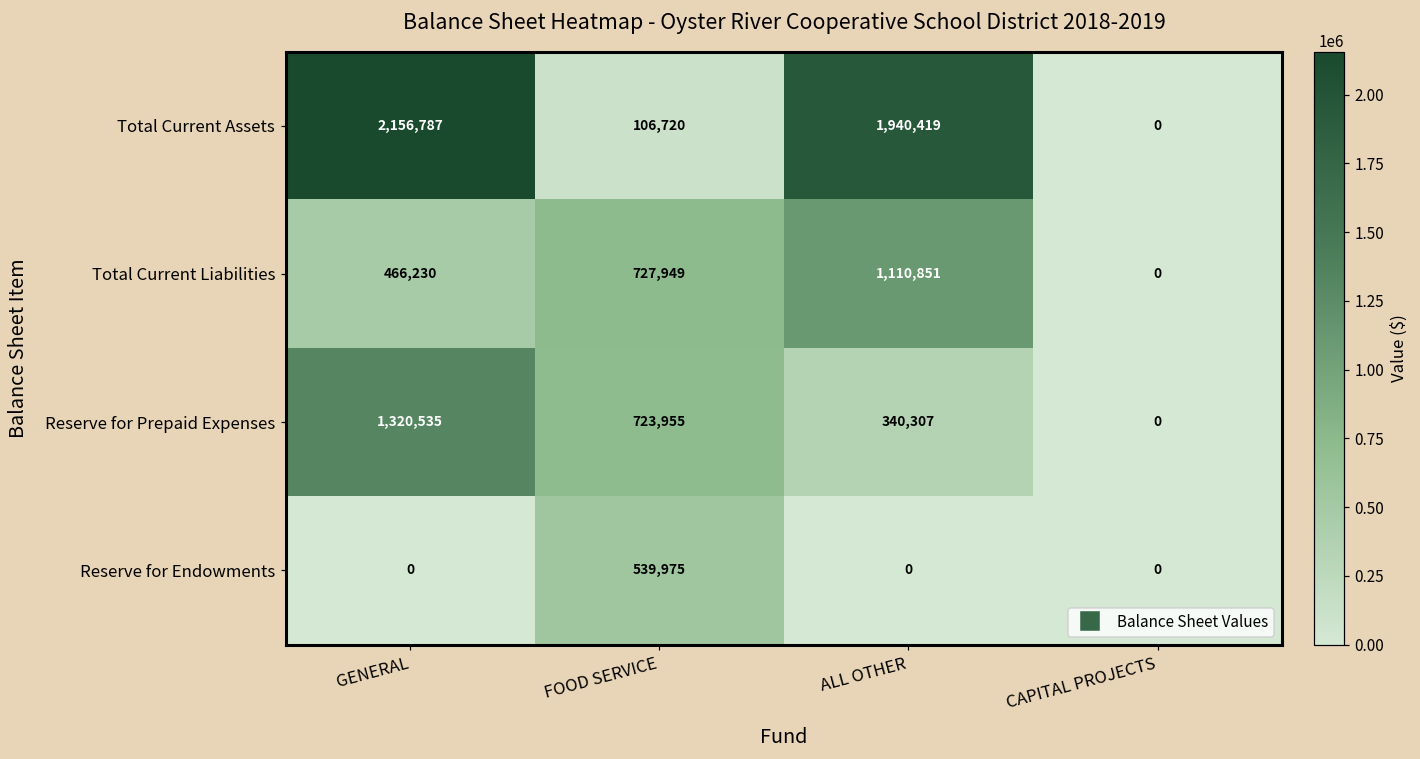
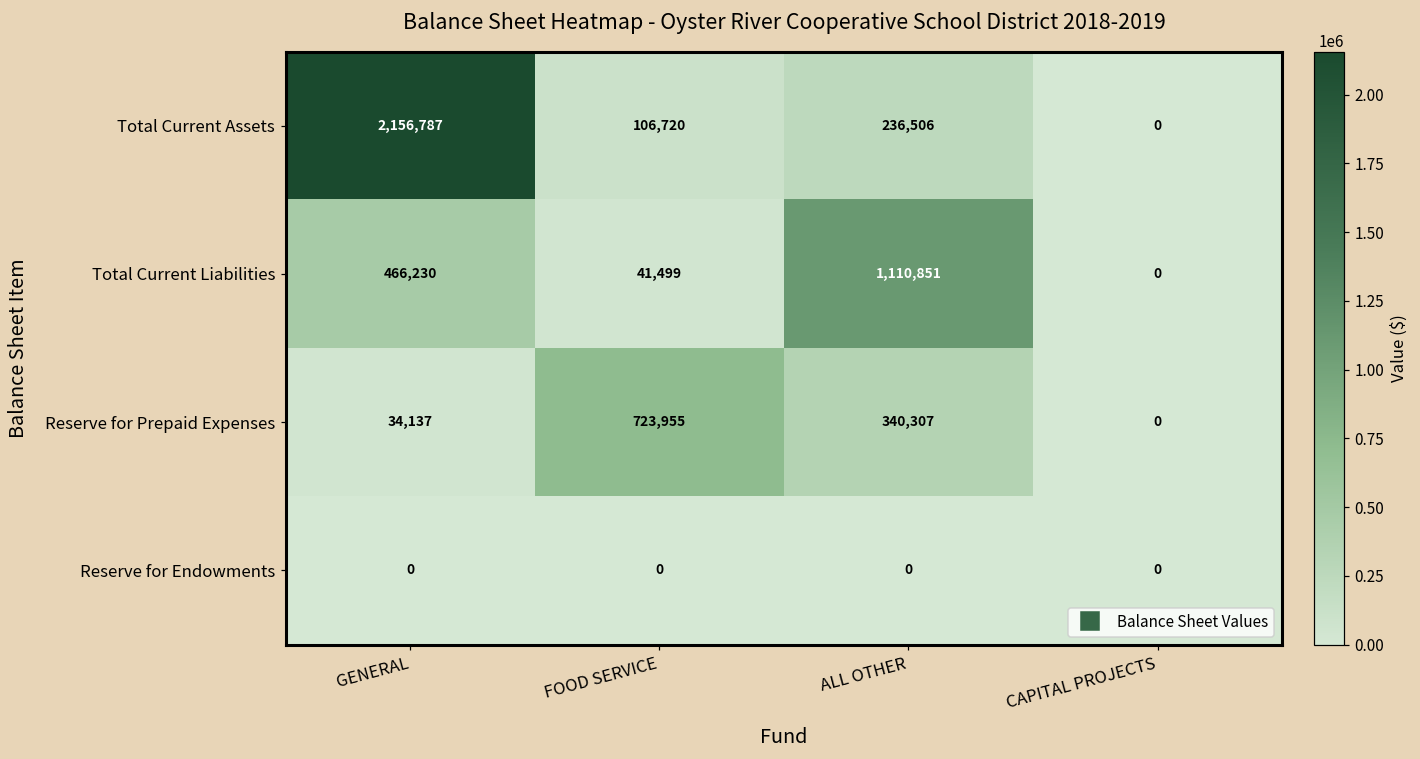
Total Current Assets, ALL OTHER: 1,940,419 -> 236,506
Total Current Liabilities, FOOD SERVICE: 727,949 -> 41,499
Reserve for Prepaid Expenses, GENERAL: 1,320,535 -> 34,137
Reserve for Endowments, FOOD SERVICE: 539,975 -> 0
